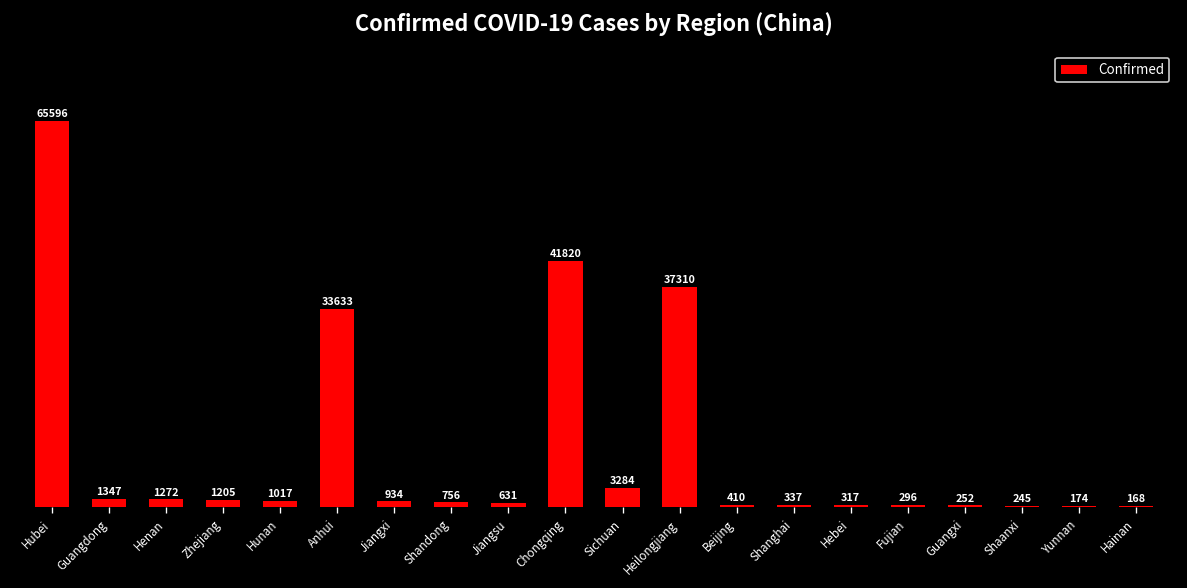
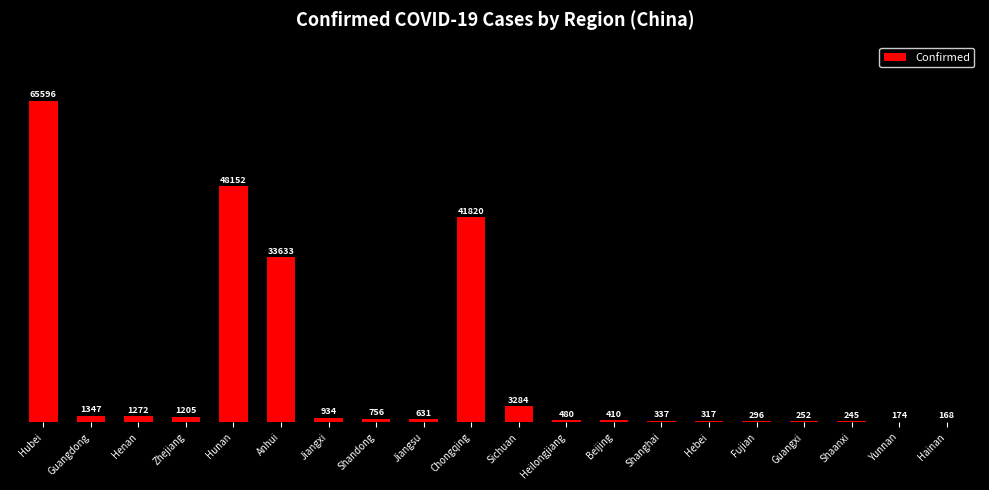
Hunan: 1017 -> 48152
Heilongjiang: 37310 -> 480
